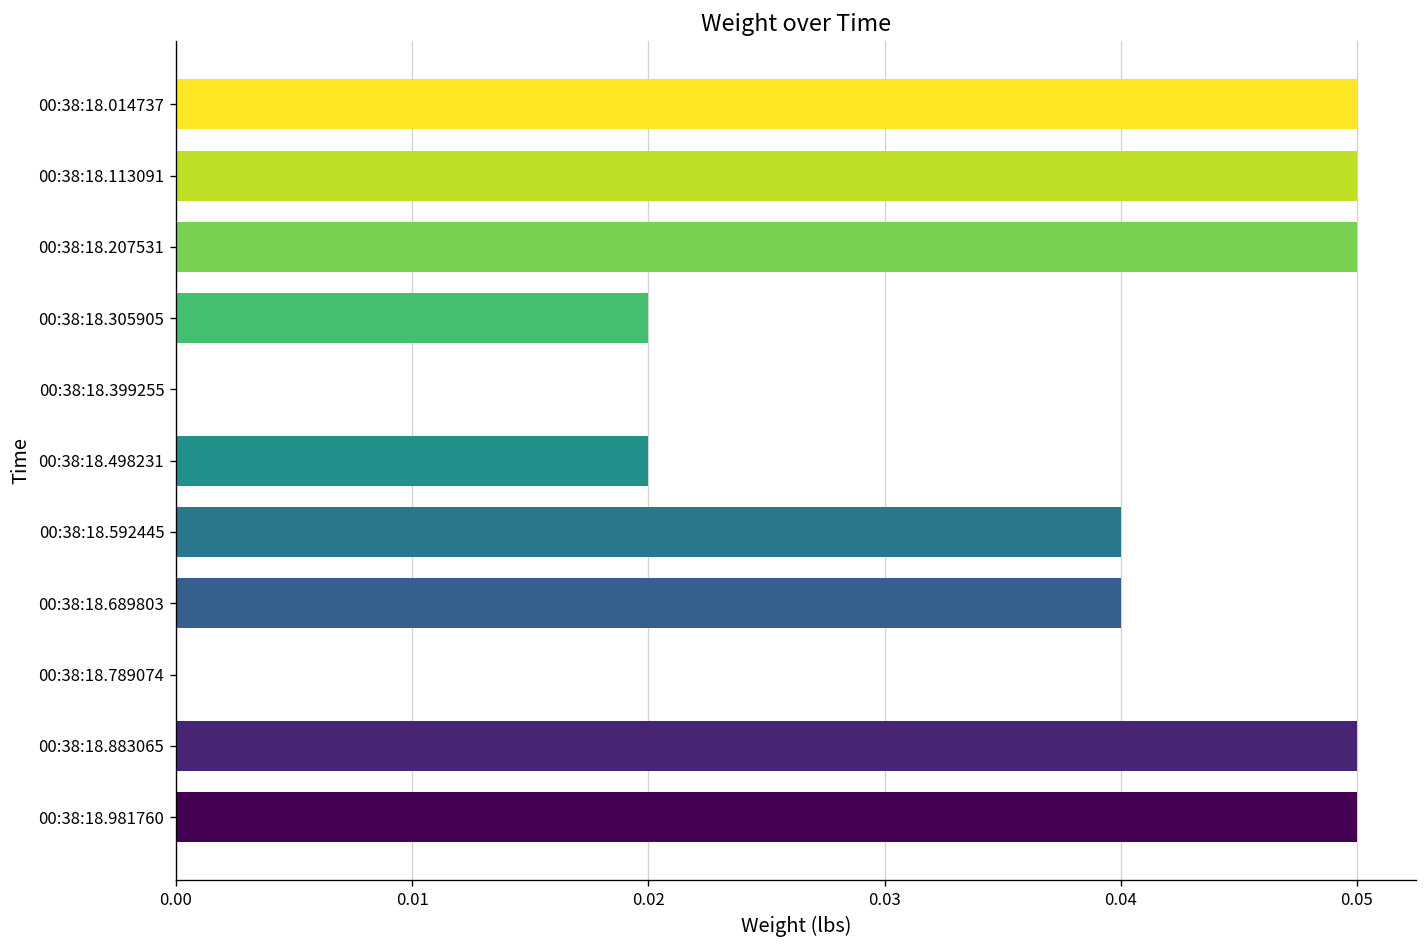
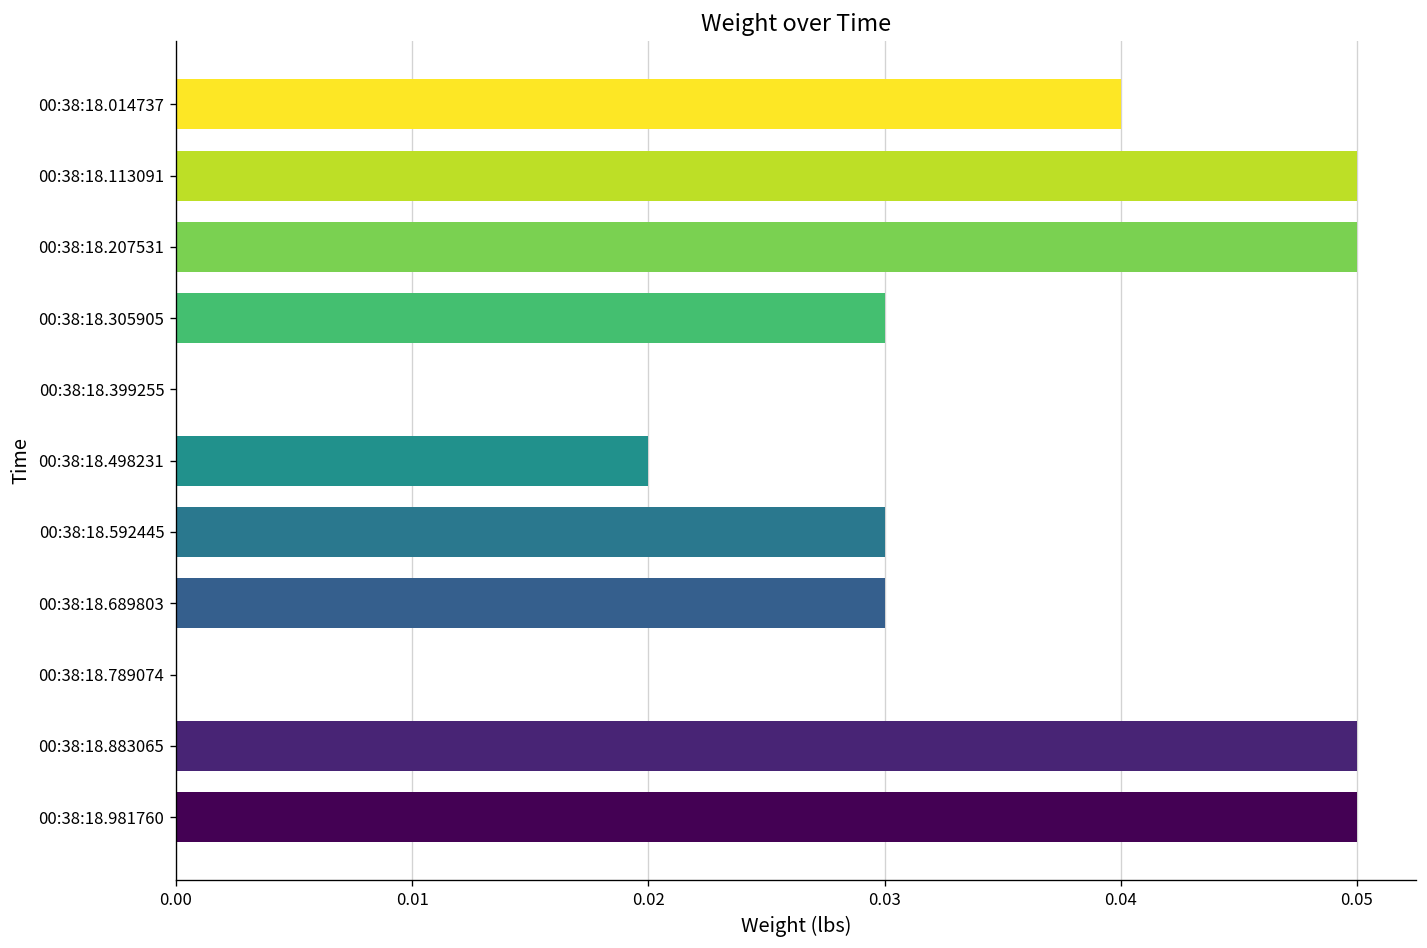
00:38:18.014737: 0.05 -> 0.04
00:38:18.305905: 0.02 -> 0.03
00:38:18.592445: 0.04 -> 0.03
00:38:18.689803: 0.04 -> 0.03
